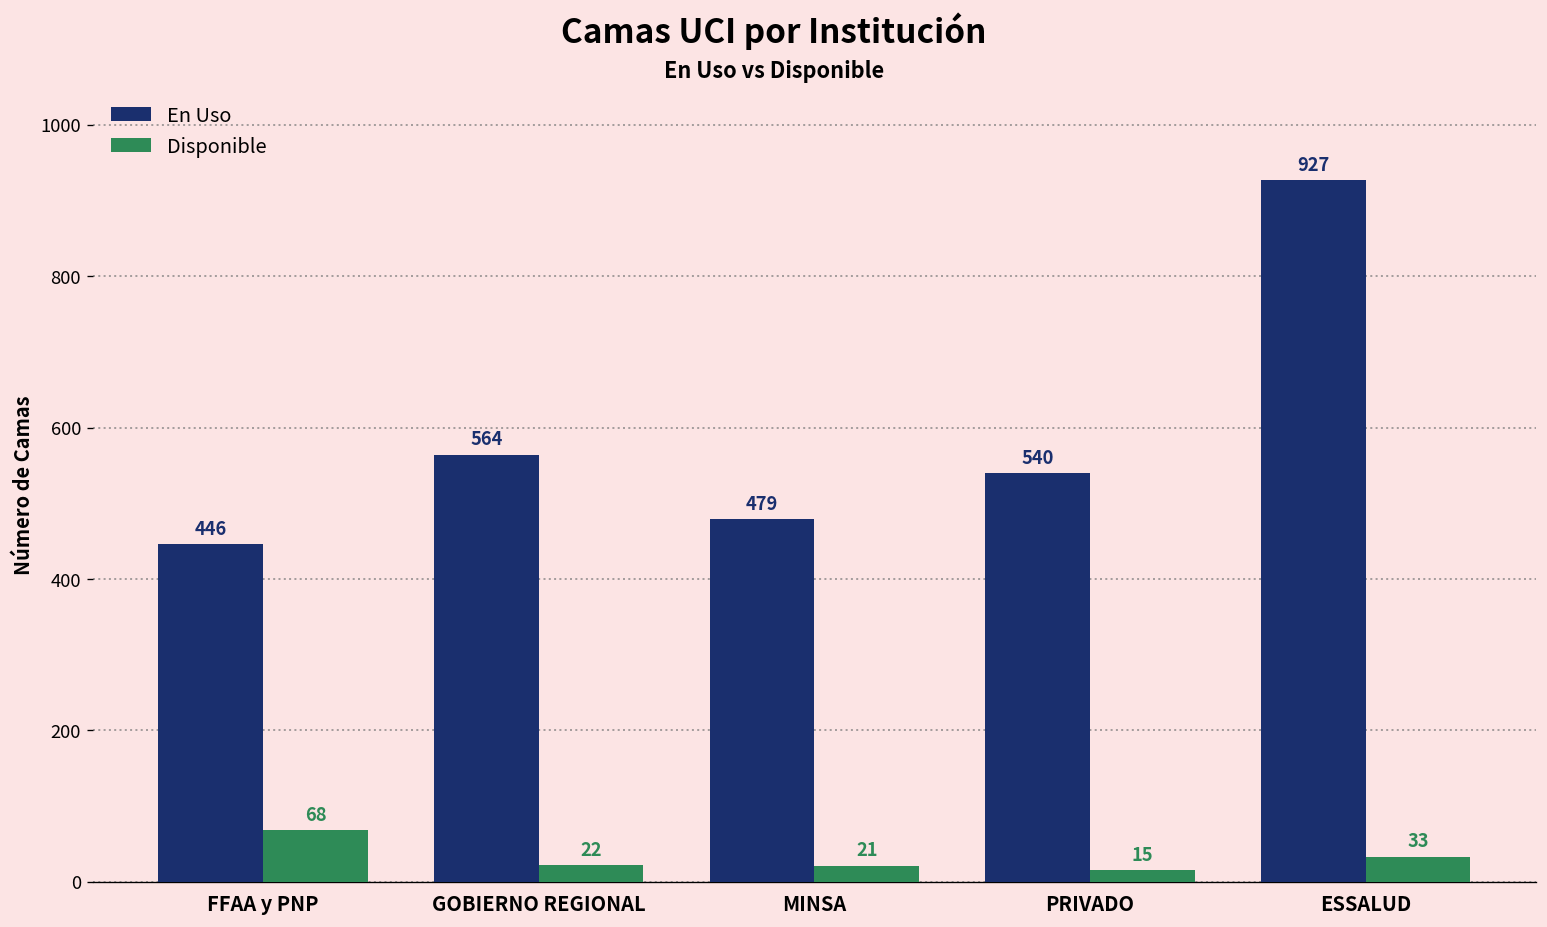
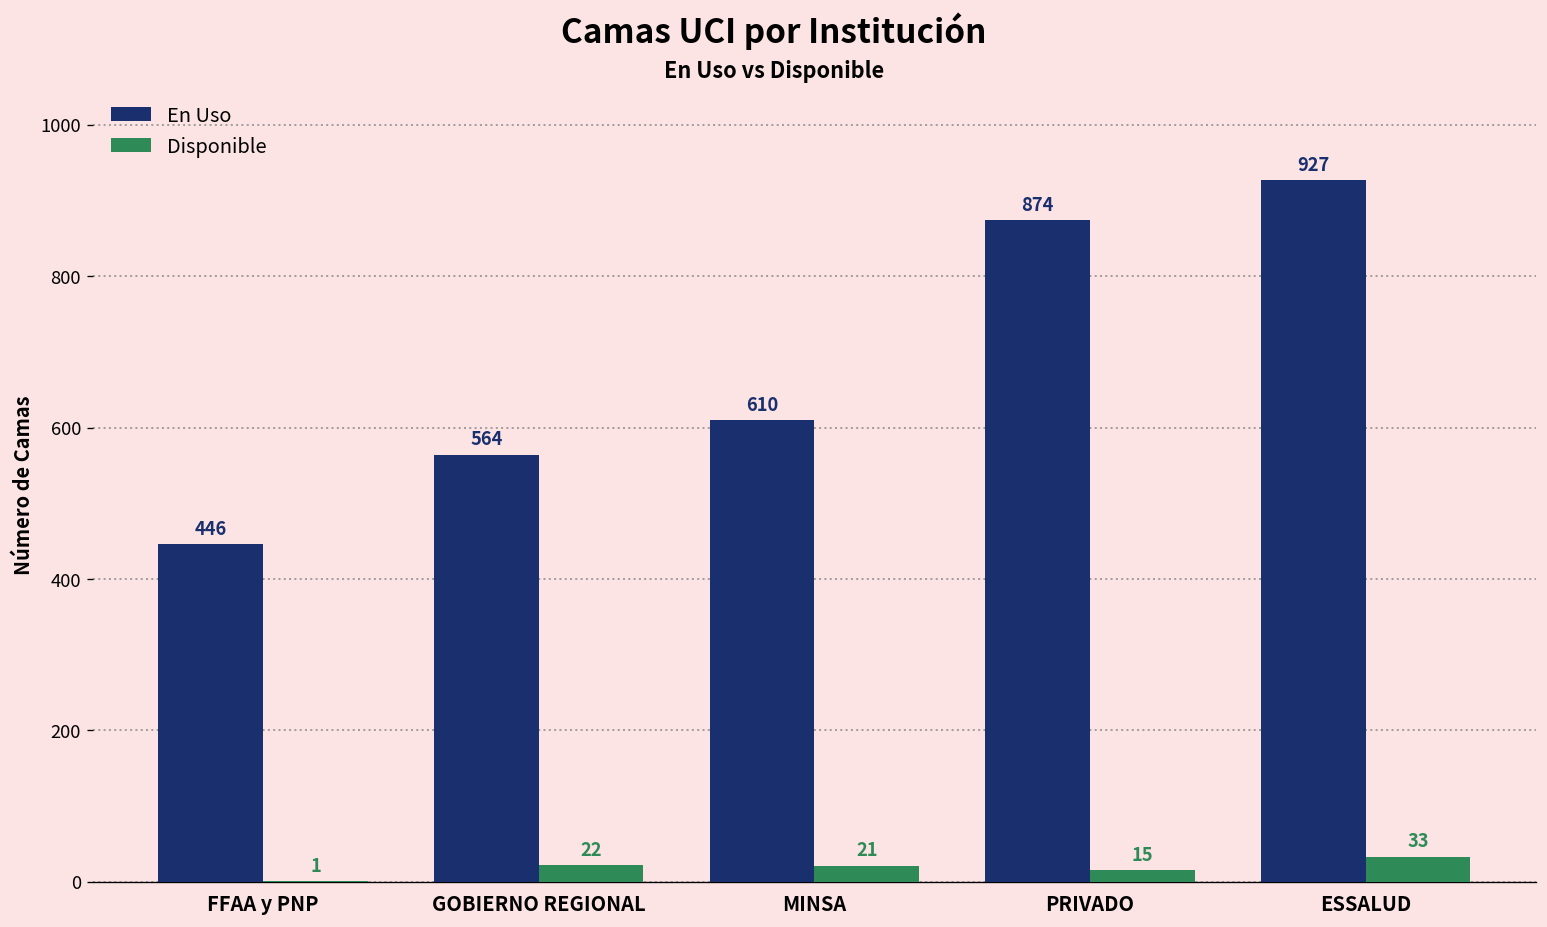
Disponible, FFAA y PNP: 68 -> 1
En Uso, MINSA: 479 -> 610
En Uso, PRIVADO: 540 -> 874
